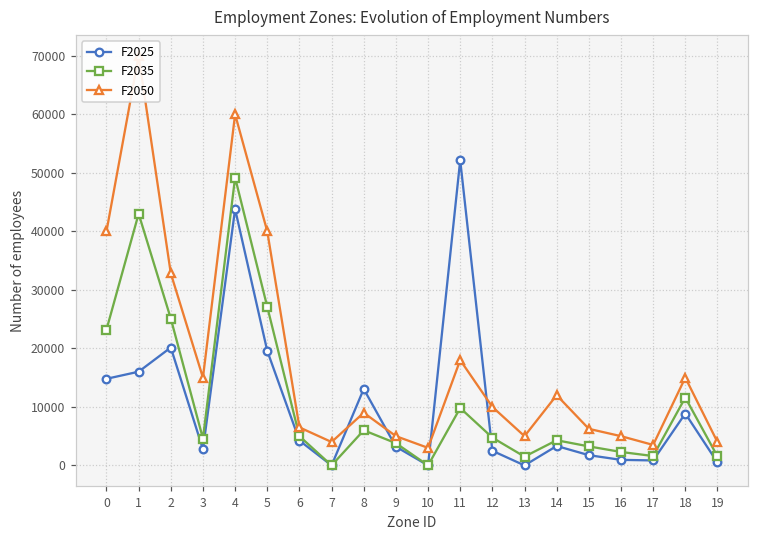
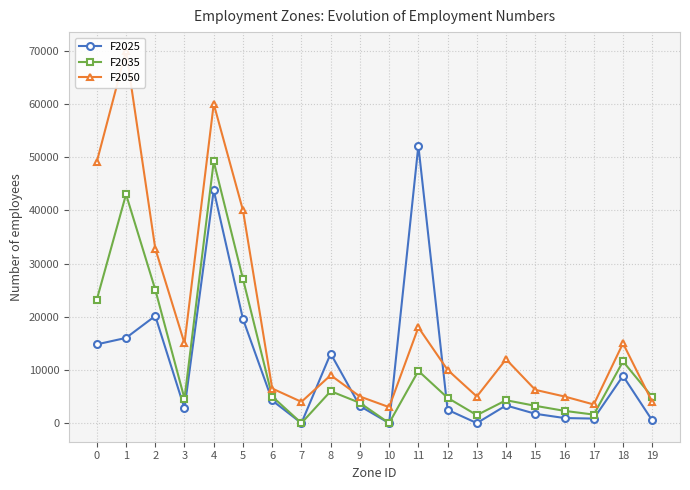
F2050, 0: 40000 -> 49000
F2035, 19: 2000 -> 5000
